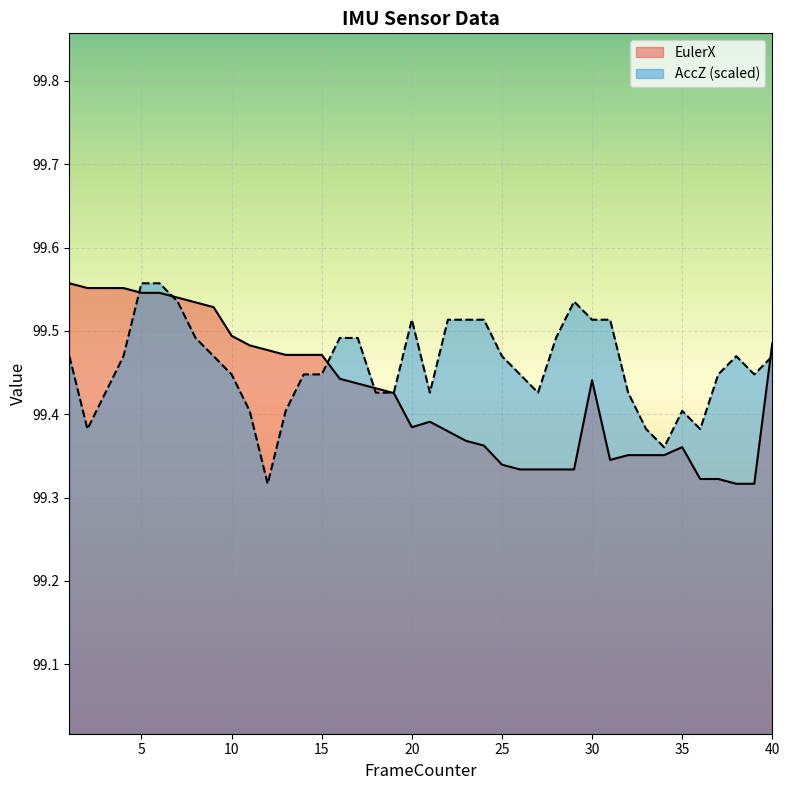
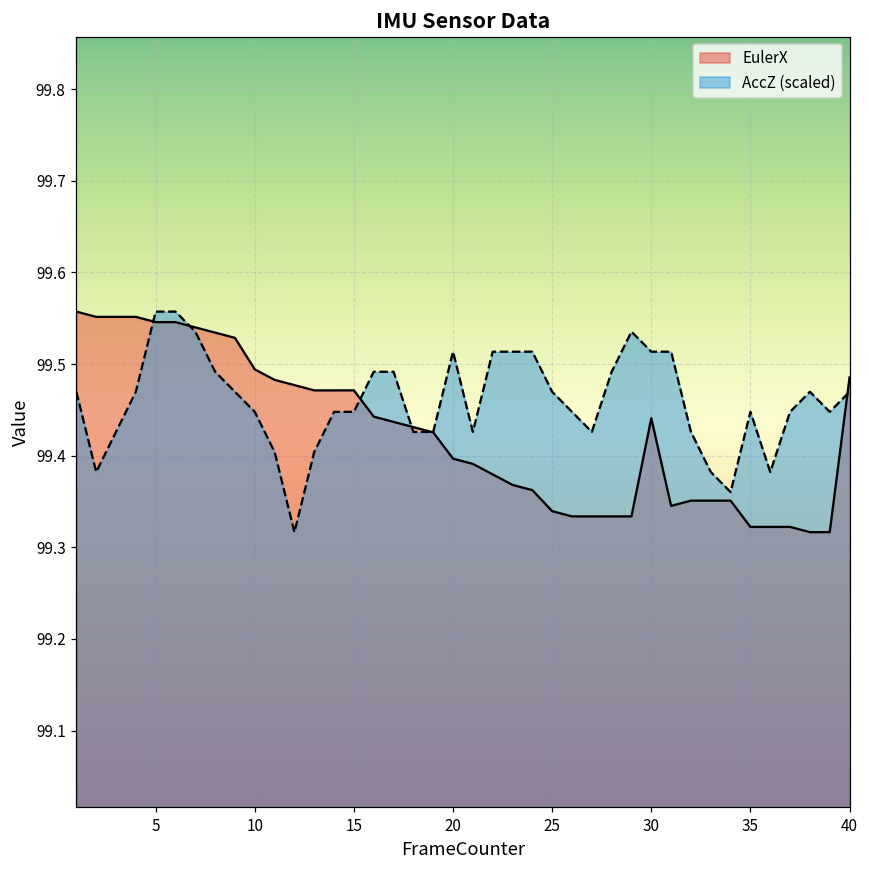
EulerX, 20: 99.38 -> 99.40
EulerX, 35: 99.36 -> 99.32
AccZ (scaled), 35: 99.40 -> 99.45
